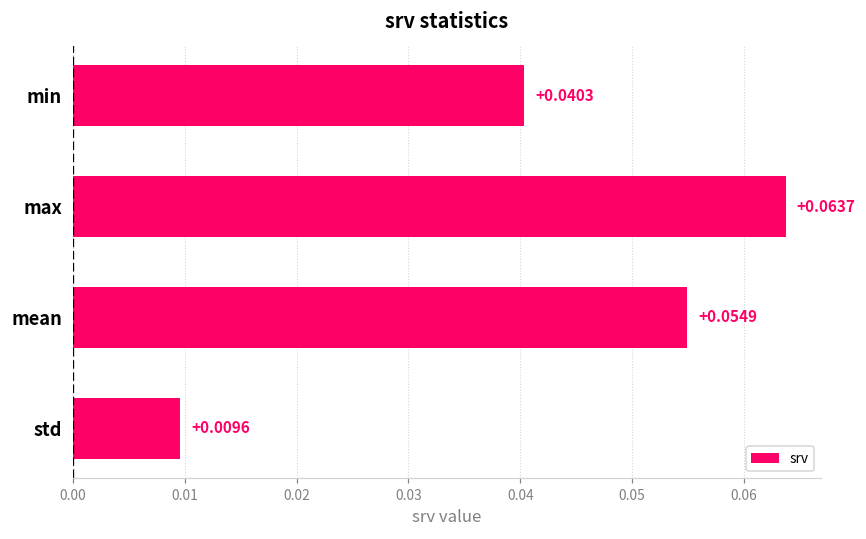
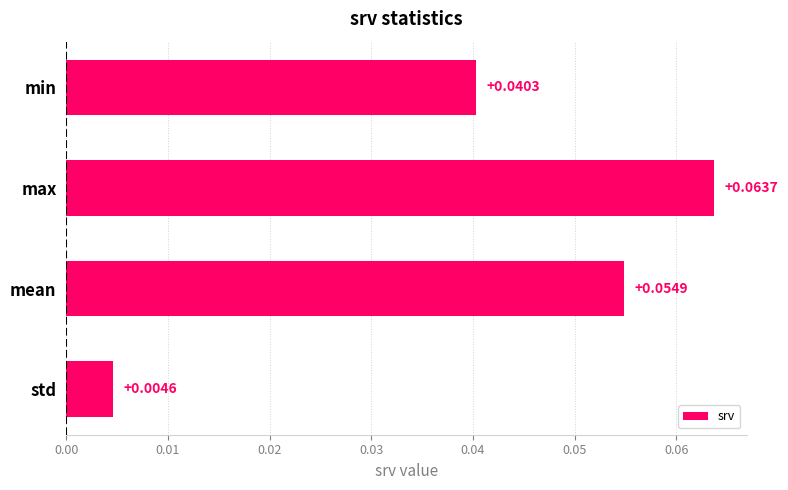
std: +0.0096 -> +0.0046
